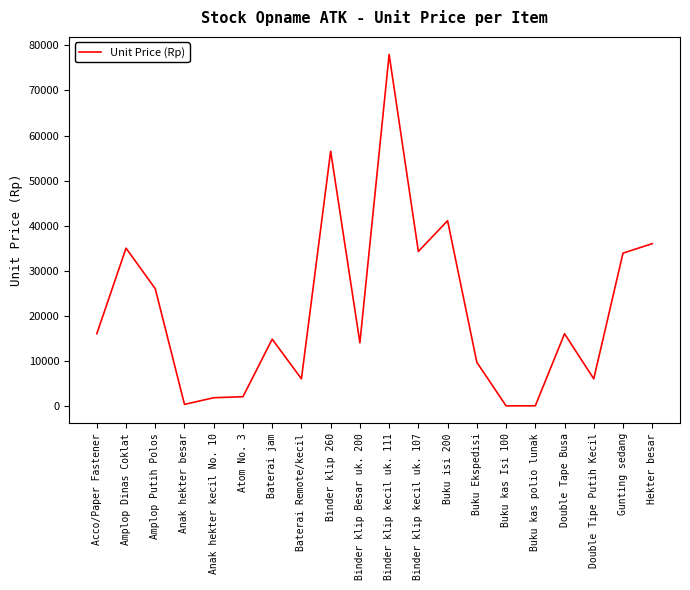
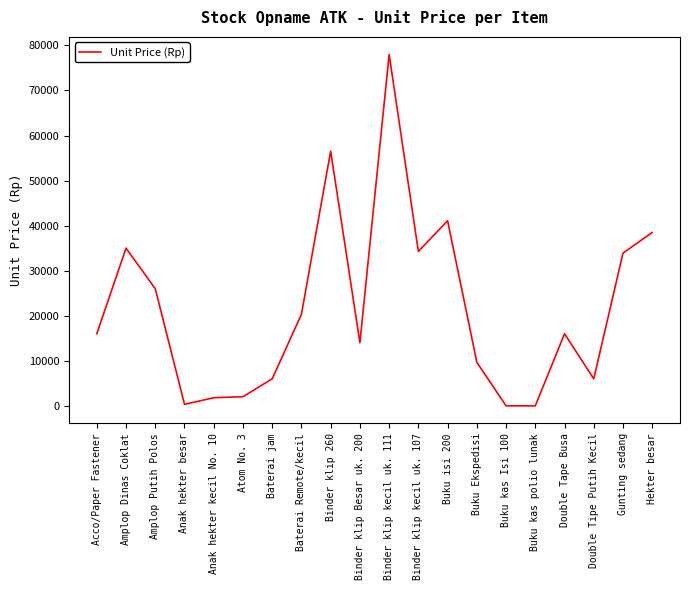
Baterai jam: 15000 -> 6000
Baterai Remote/kecil: 6000 -> 20000
Hekter besar: 36000 -> 38000
